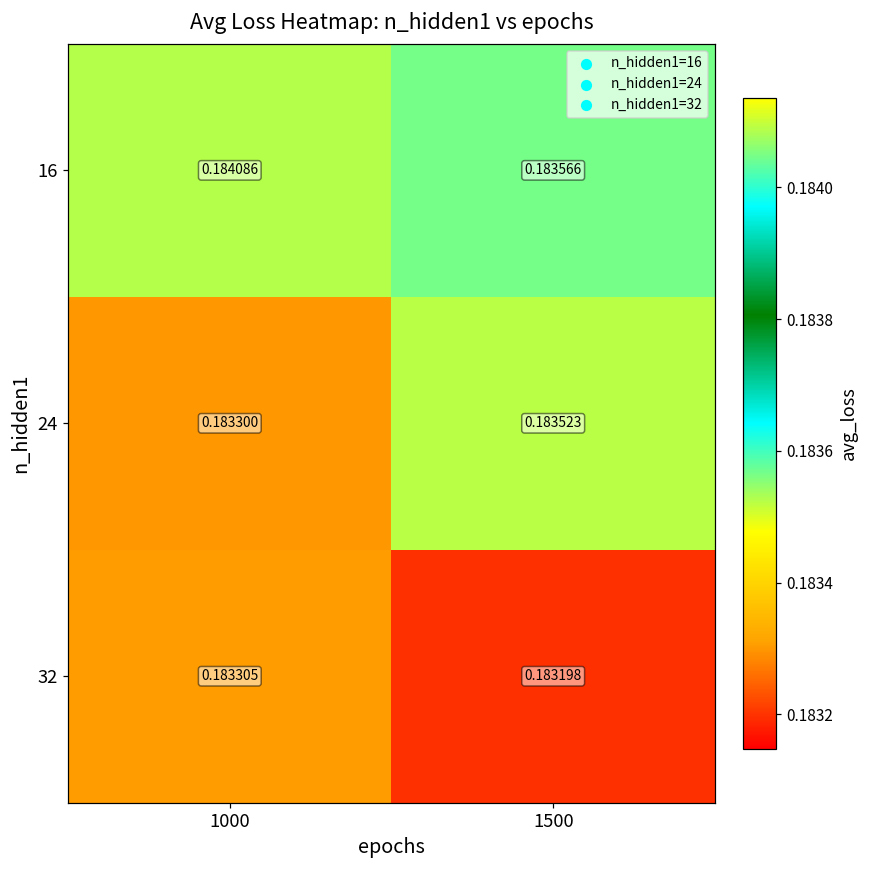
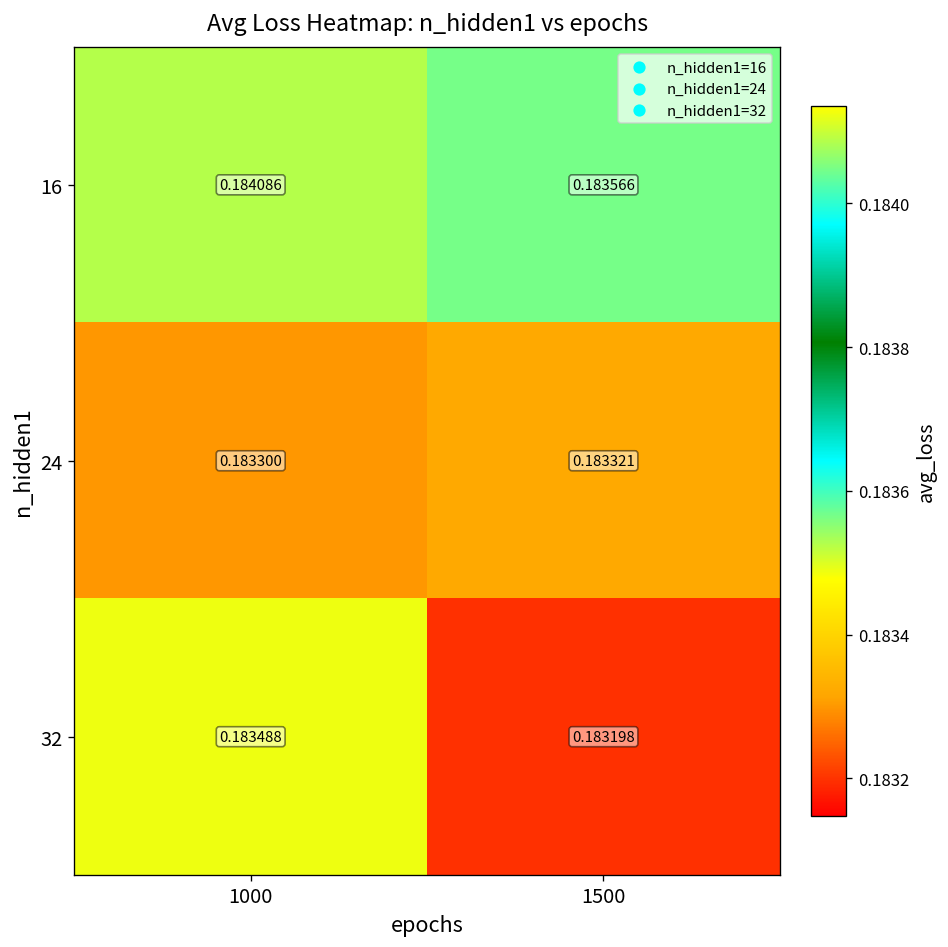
24, 1500: 0.183523 -> 0.183321
32, 1000: 0.183305 -> 0.183488
